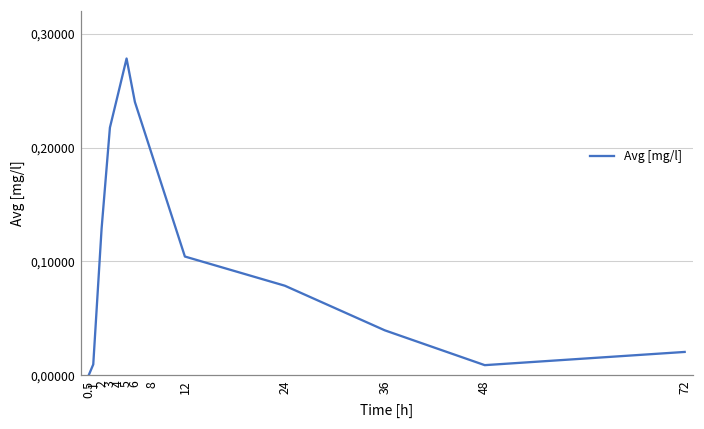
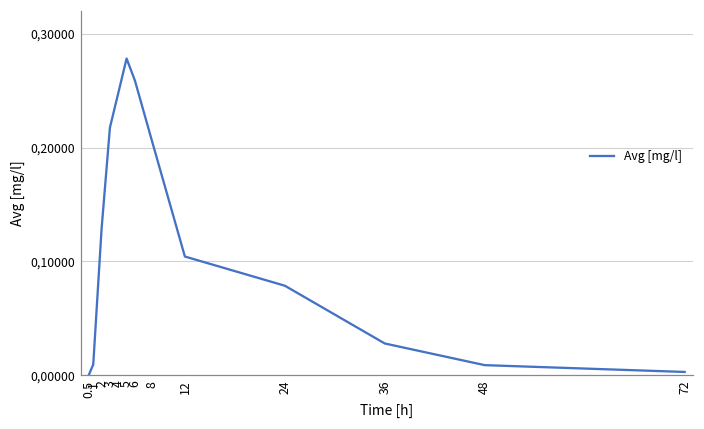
6: 24000 -> 25900
8: 19500 -> 20700
36: 4000 -> 2800
72: 2100 -> 300
